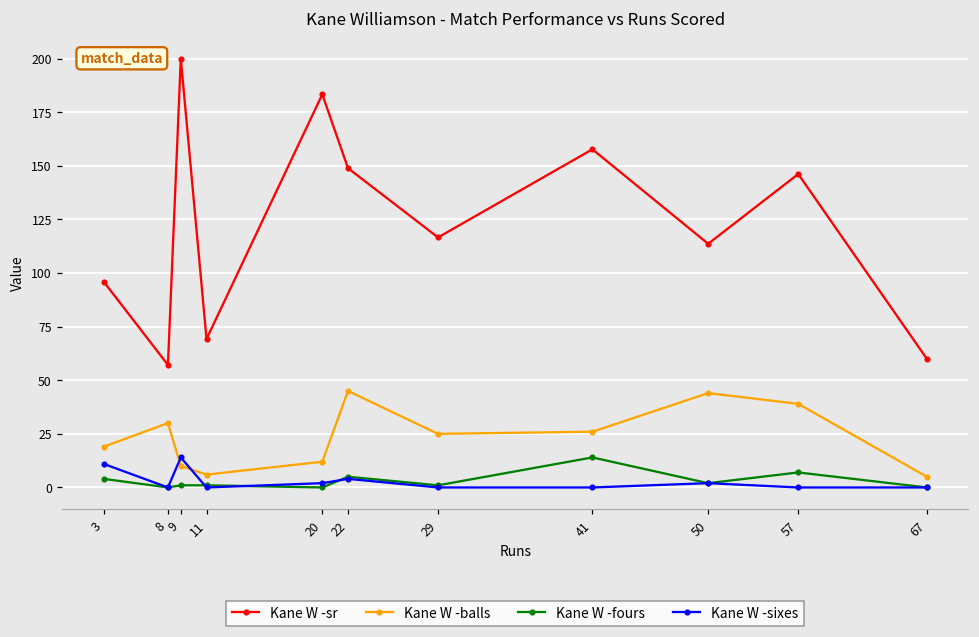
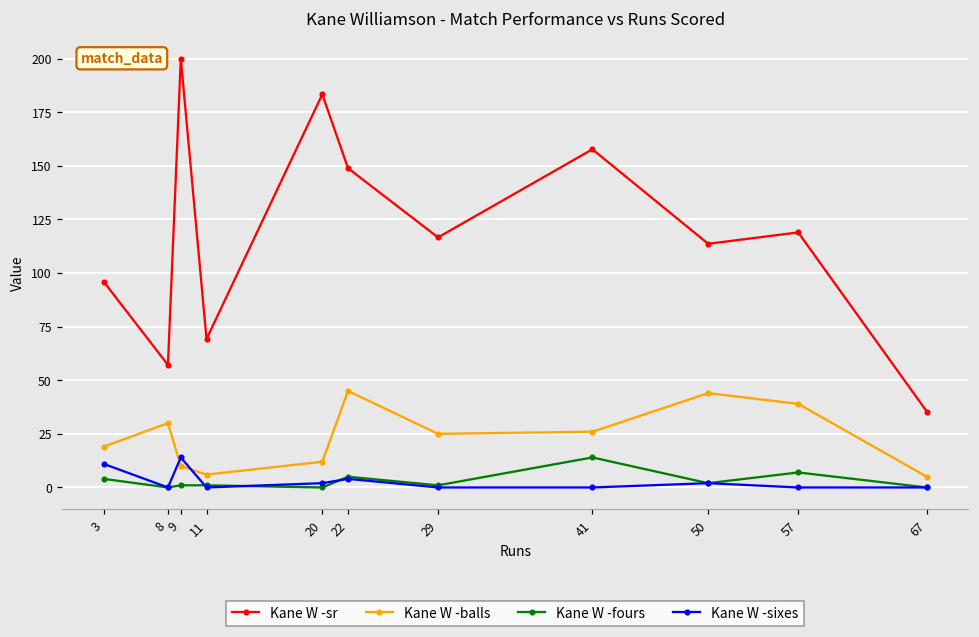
Kane W -sr, 57: 146 -> 119
Kane W -sr, 67: 60 -> 35
